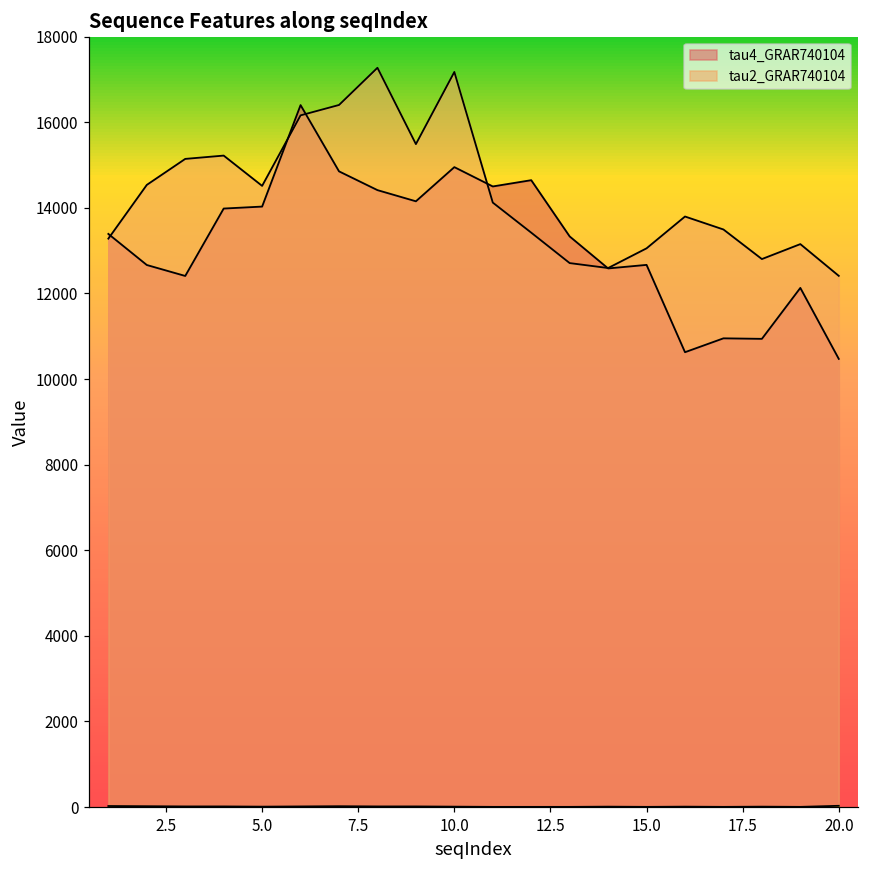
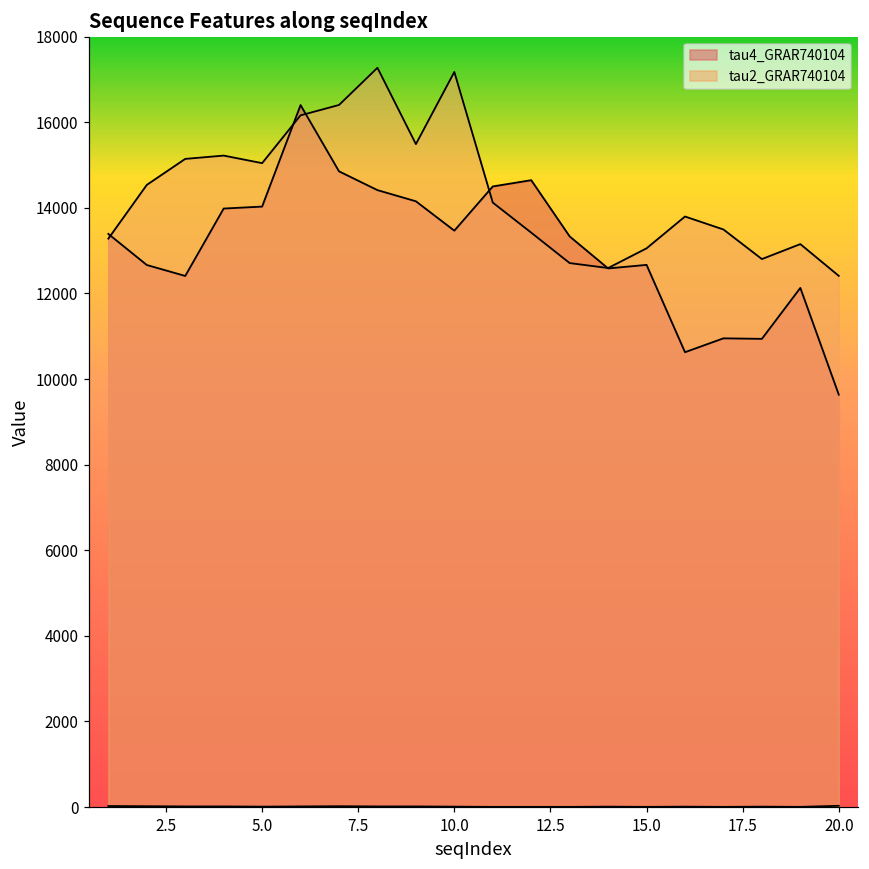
tau2_GRAR740104, 5.0: 14500 -> 15000
tau4_GRAR740104, 10.0: 15000 -> 13500
tau4_GRAR740104, 20.0: 10500 -> 9600
